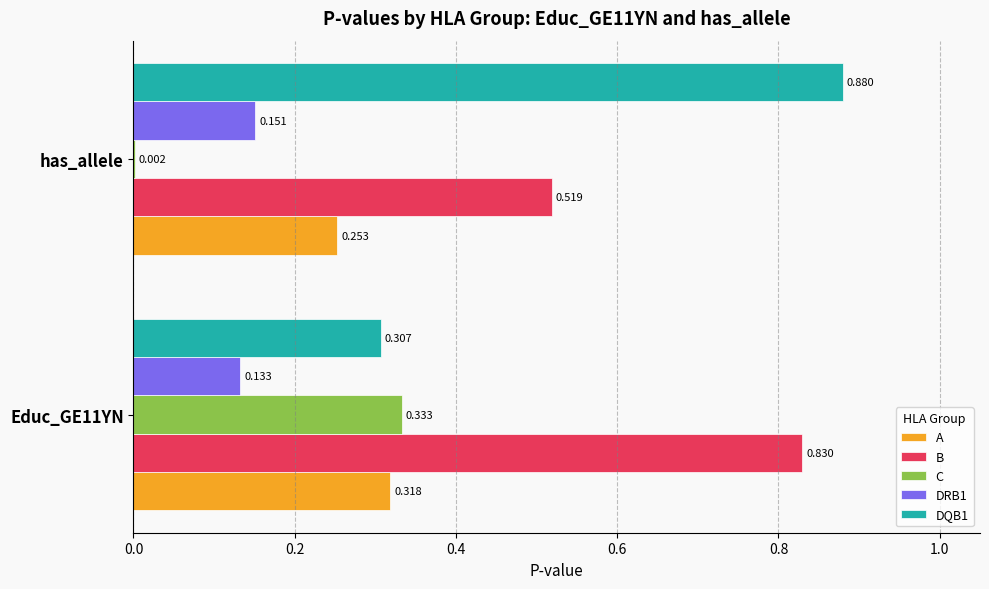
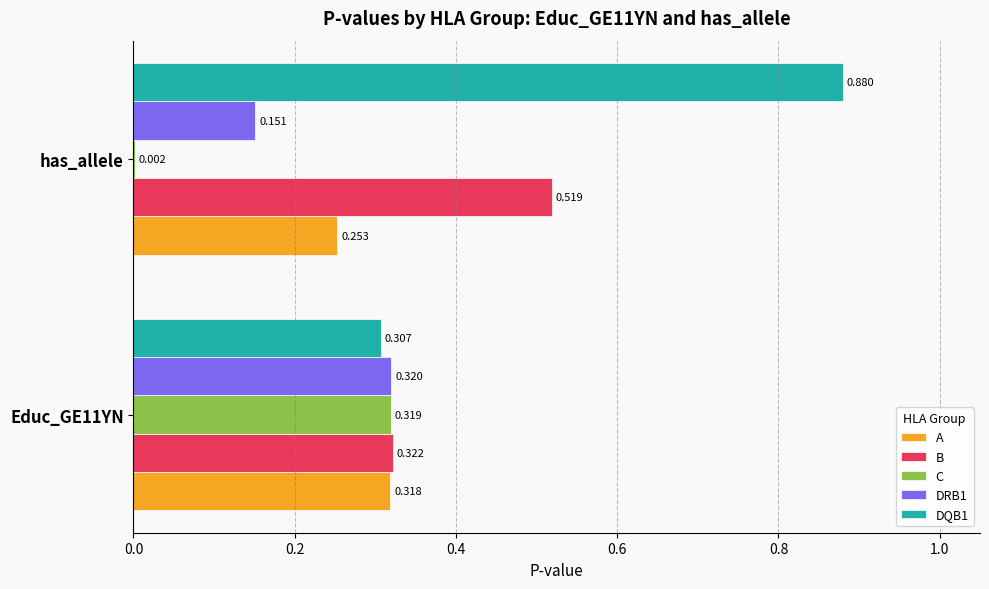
DRB1, Educ_GE11YN: 0.133 -> 0.320
C, Educ_GE11YN: 0.333 -> 0.319
B, Educ_GE11YN: 0.830 -> 0.322
